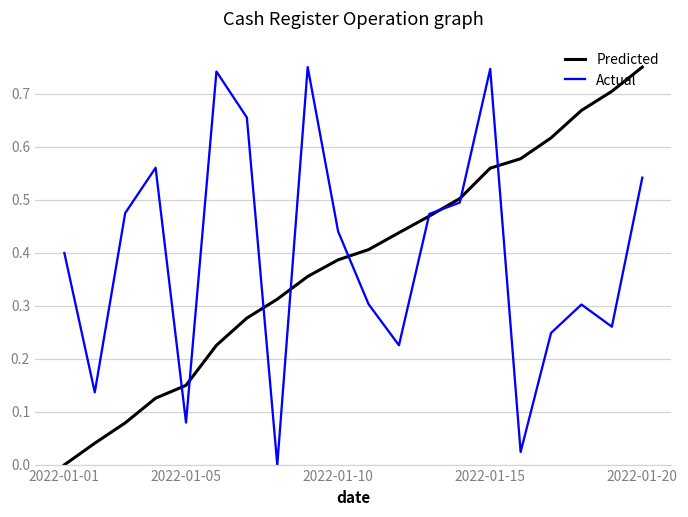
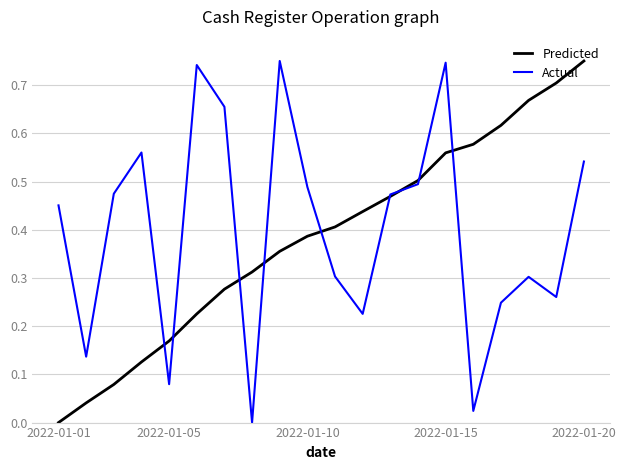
Actual, 2022-01-01: 0.40 -> 0.45
Predicted, 2022-01-05: 0.15 -> 0.17
Actual, 2022-01-10: 0.44 -> 0.49
